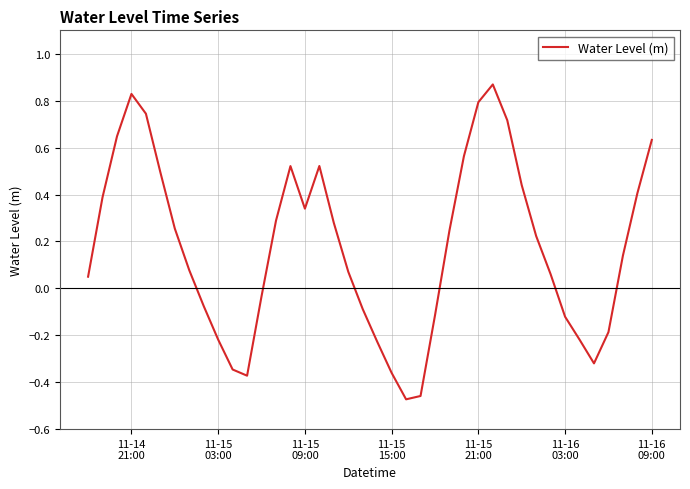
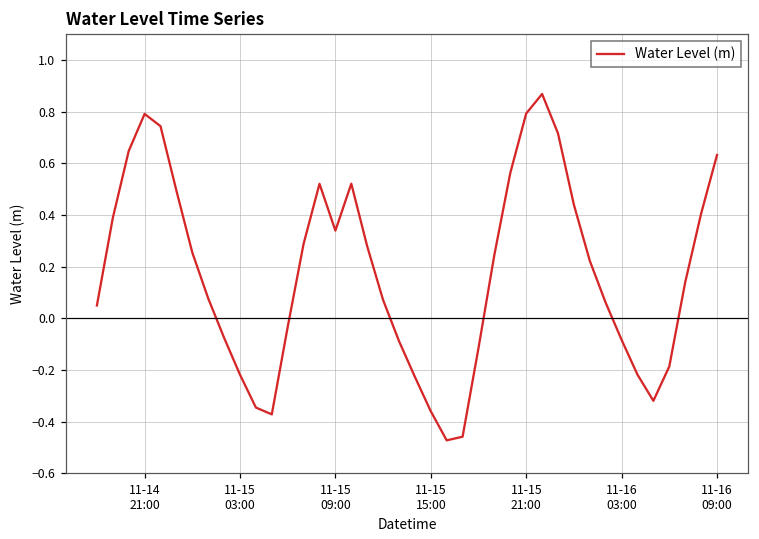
11-14 21:00: 0.83 -> 0.79
11-16 03:00: -0.12 -> -0.08
